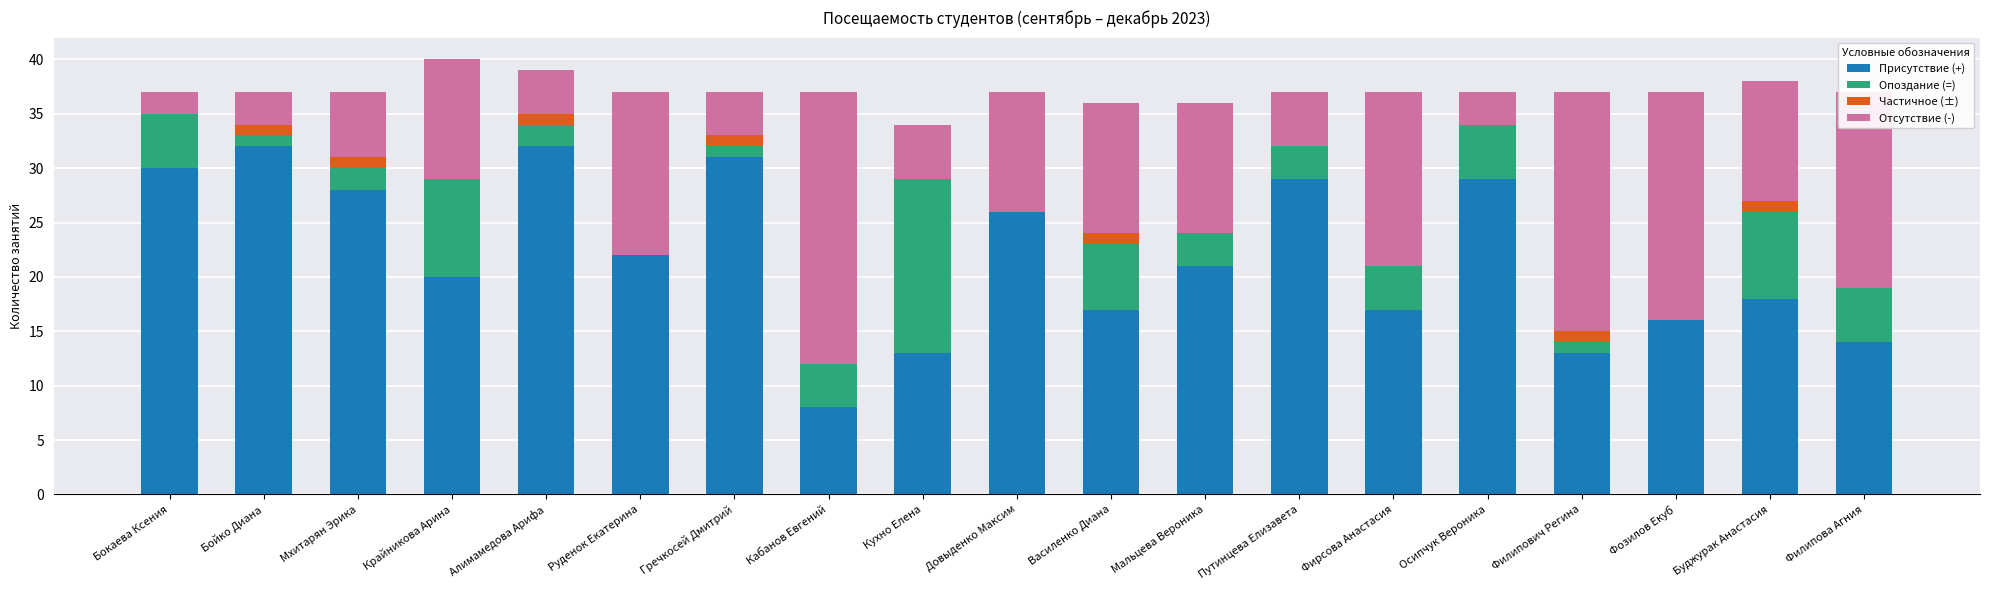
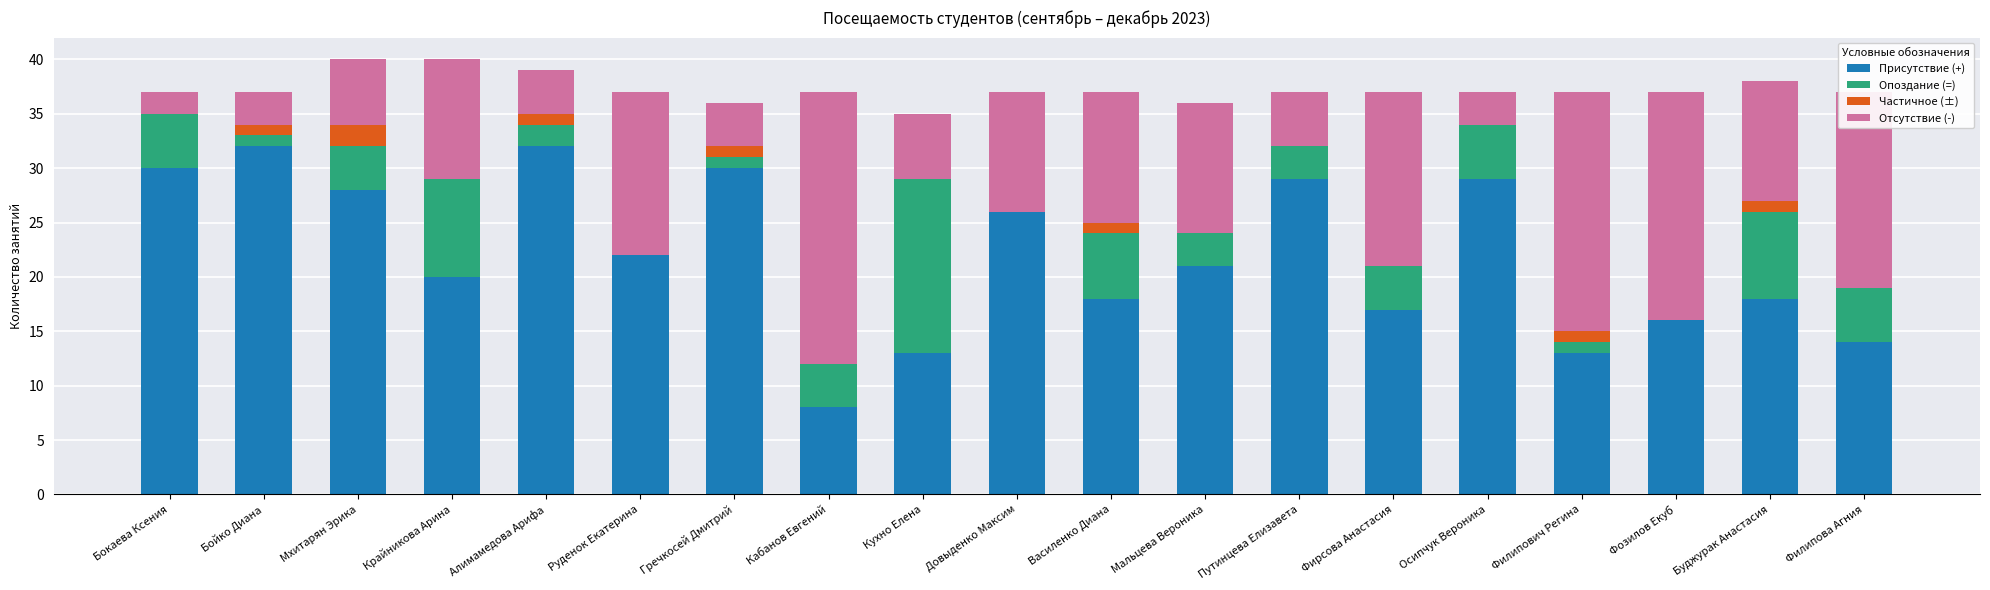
Опоздание (=), Мхитарян Эрика: 2 -> 4
Частичное (±), Мхитарян Эрика: 1 -> 2
Присутствие (+), Гречкосей Дмитрий: 31 -> 30
Отсутствие (-), Кухно Елена: 5 -> 6
Присутствие (+), Василенко Диана: 17 -> 18
